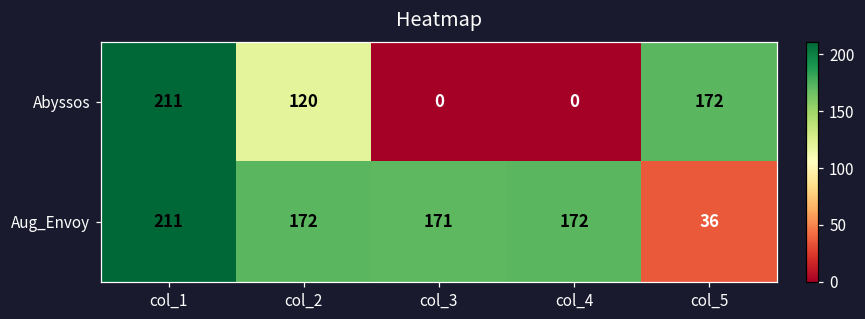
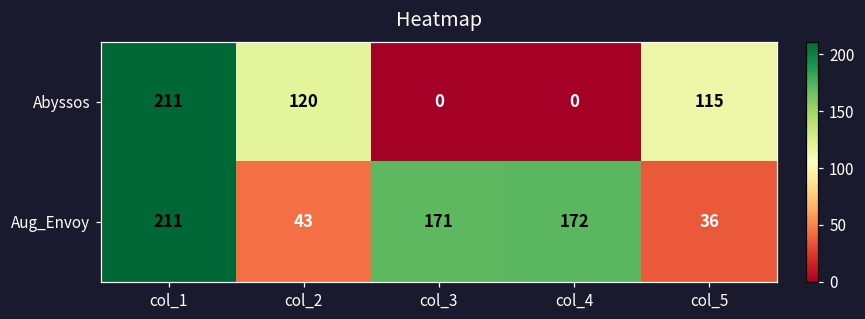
Abyssos, col_5: 172 -> 115
Aug_Envoy, col_2: 172 -> 43
